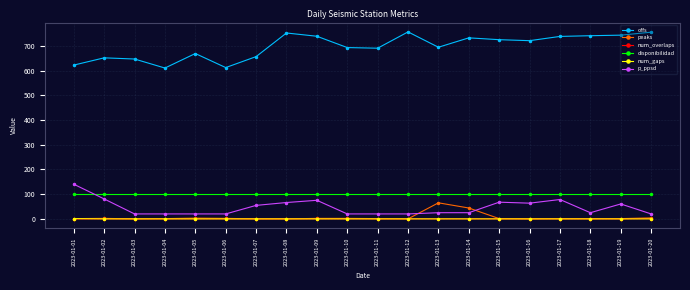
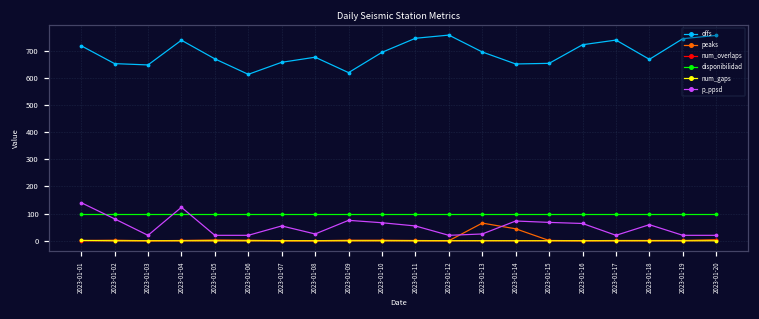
offs, 2023-01-01: 620 -> 720
offs, 2023-01-04: 610 -> 740
p_ppsd, 2023-01-04: 20 -> 120
offs, 2023-01-08: 750 -> 680
p_ppsd, 2023-01-08: 70 -> 30
offs, 2023-01-09: 740 -> 620
p_ppsd, 2023-01-10: 20 -> 70
offs, 2023-01-11: 690 -> 750
p_ppsd, 2023-01-11: 20 -> 50
offs, 2023-01-14: 730 -> 650
p_ppsd, 2023-01-14: 30 -> 70
offs, 2023-01-15: 730 -> 650
p_ppsd, 2023-01-17: 80 -> 20
offs, 2023-01-18: 740 -> 670
p_ppsd, 2023-01-18: 30 -> 60
p_ppsd, 2023-01-19: 60 -> 20
